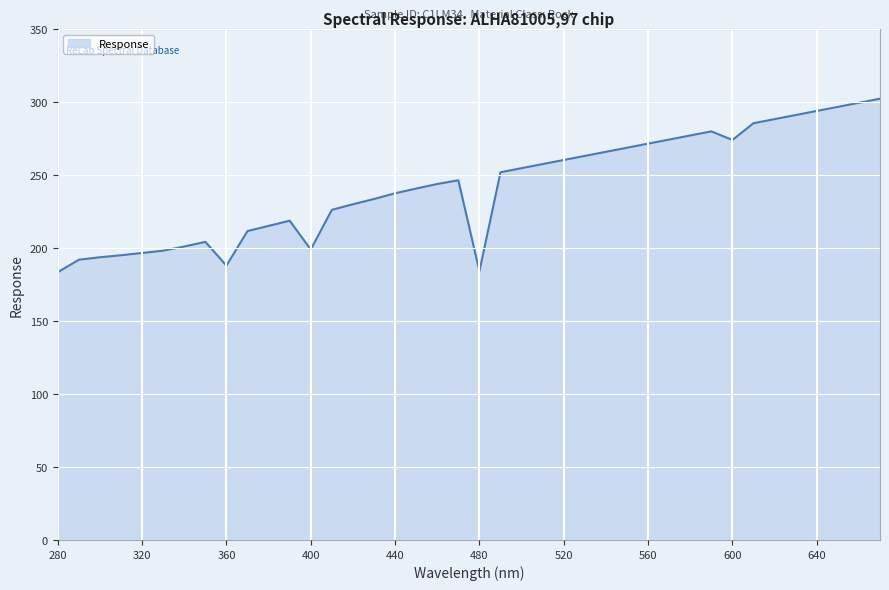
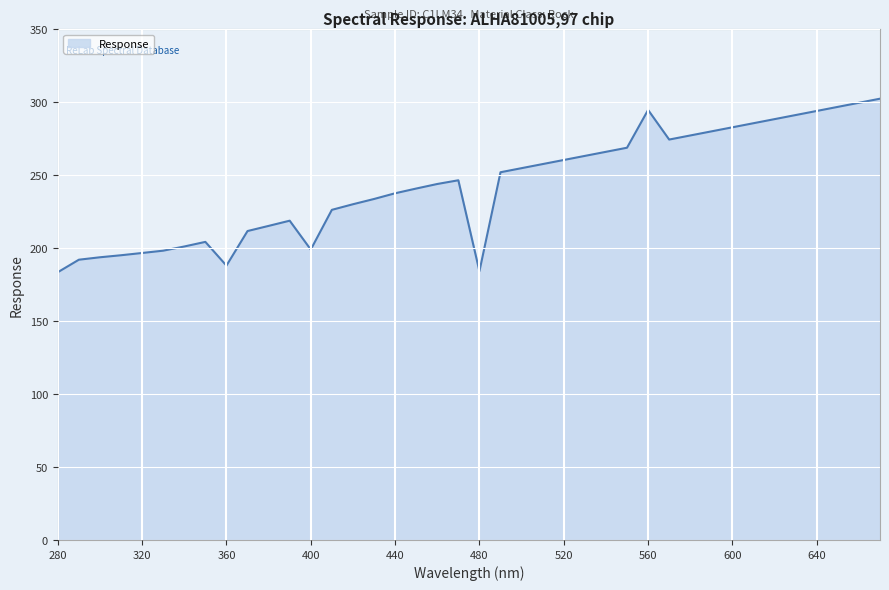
560: 272 -> 295
600: 274 -> 283
